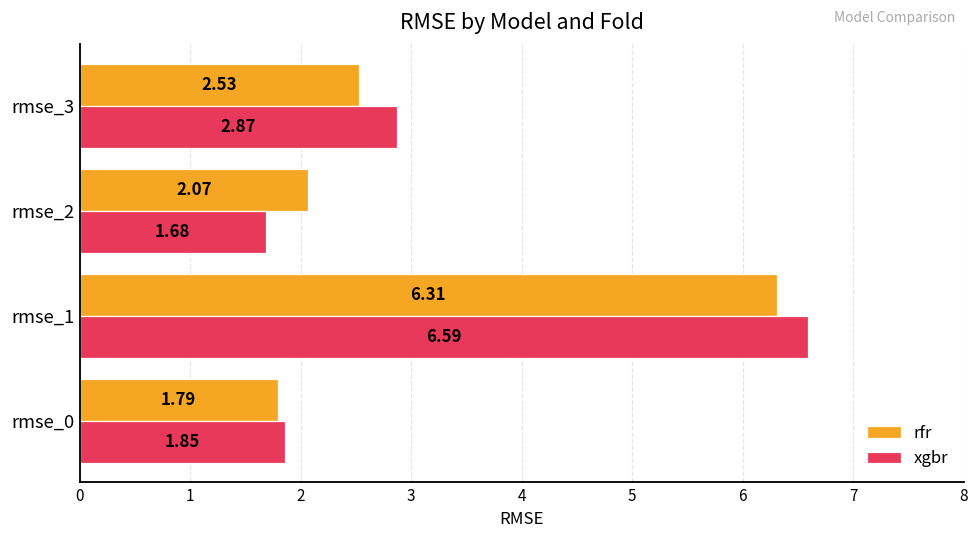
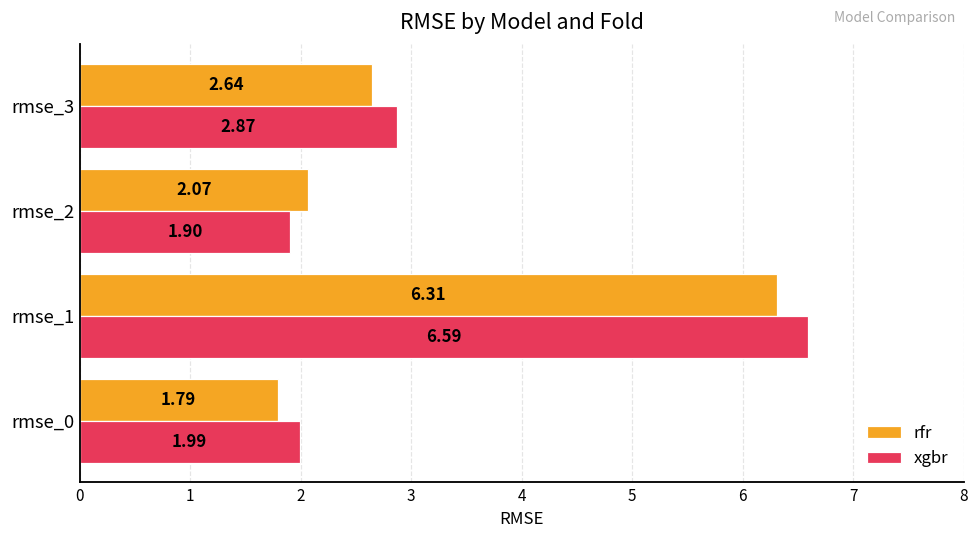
rfr, rmse_3: 2.53 -> 2.64
xgbr, rmse_2: 1.68 -> 1.90
xgbr, rmse_0: 1.85 -> 1.99
